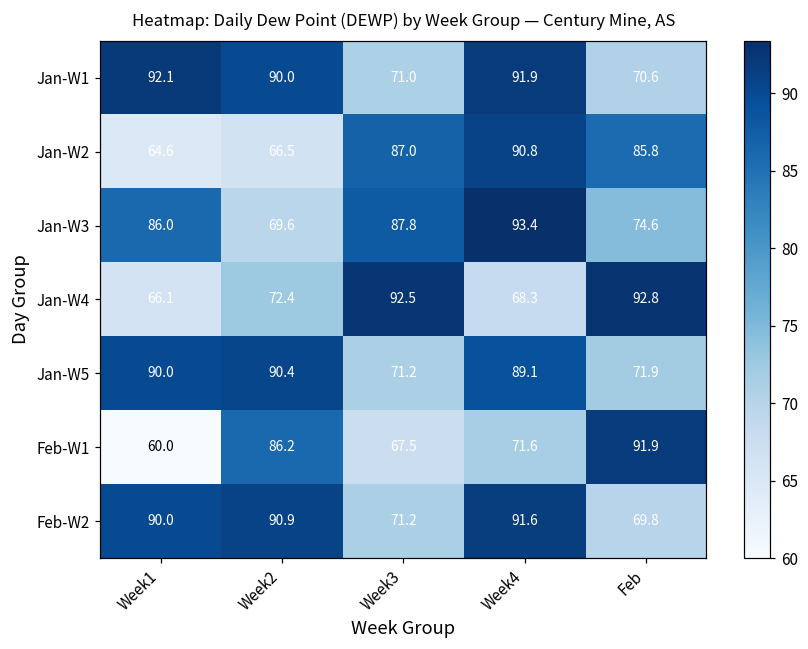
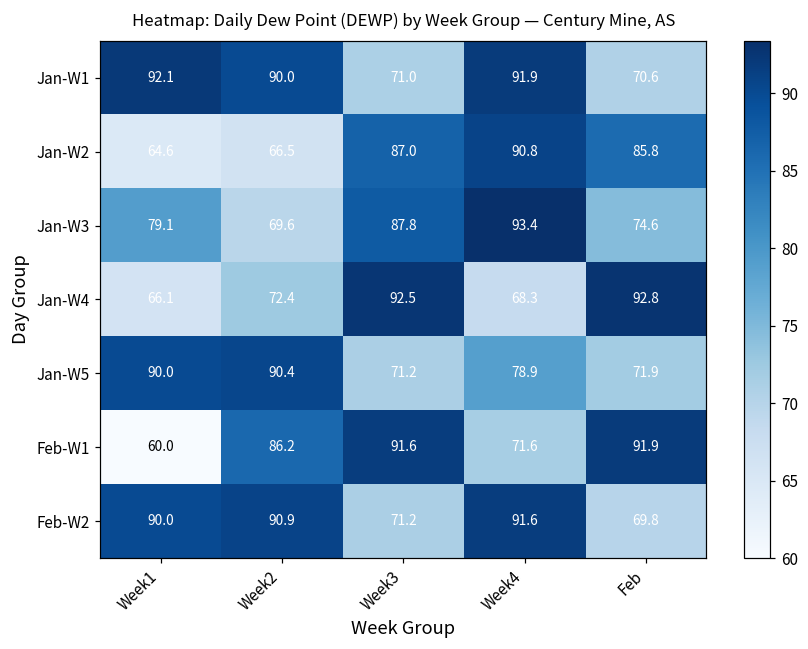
Jan-W3, Week1: 86.0 -> 79.1
Jan-W5, Week4: 89.1 -> 78.9
Feb-W1, Week3: 67.5 -> 91.6
